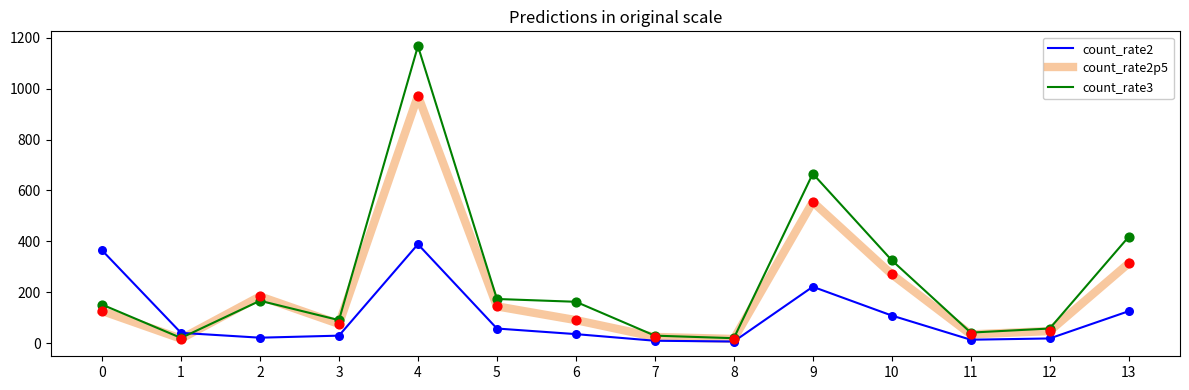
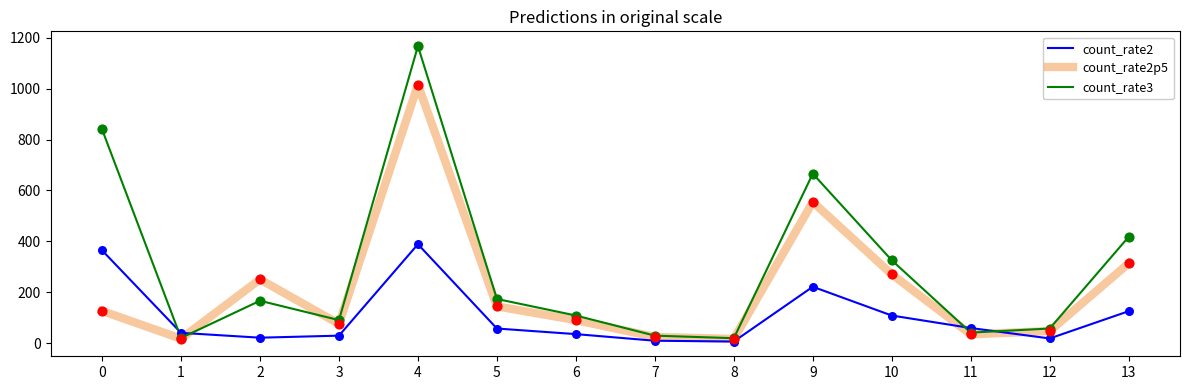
count_rate3, 0: 150 -> 840
count_rate2p5, 2: 180 -> 250
count_rate2p5, 4: 970 -> 1020
count_rate3, 6: 160 -> 110
count_rate2, 11: 10 -> 60
